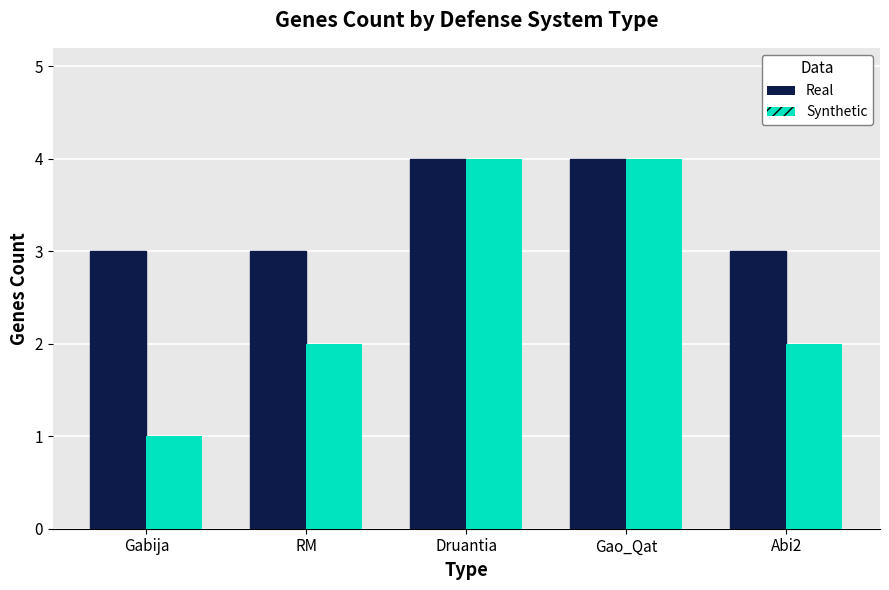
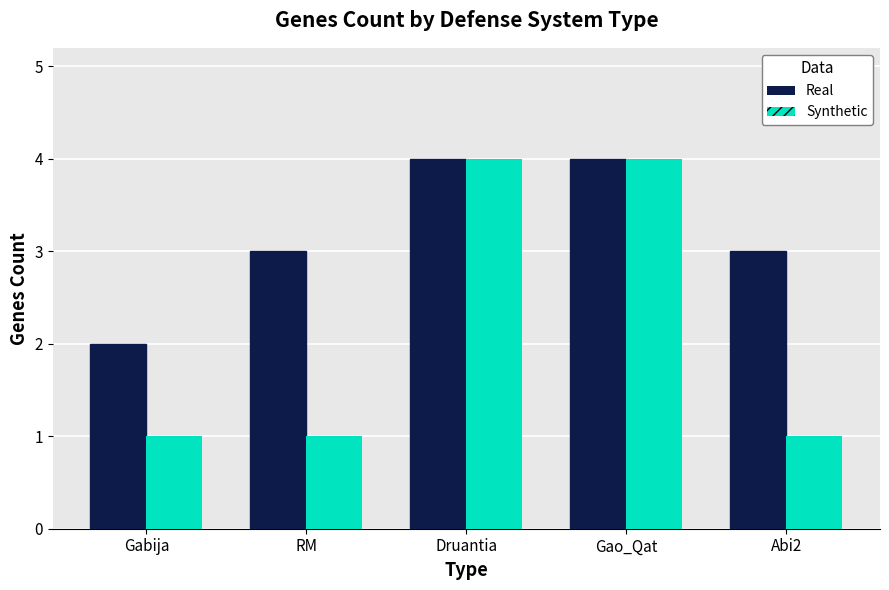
Real, Gabija: 3 -> 2
Synthetic, RM: 2 -> 1
Synthetic, Abi2: 2 -> 1
